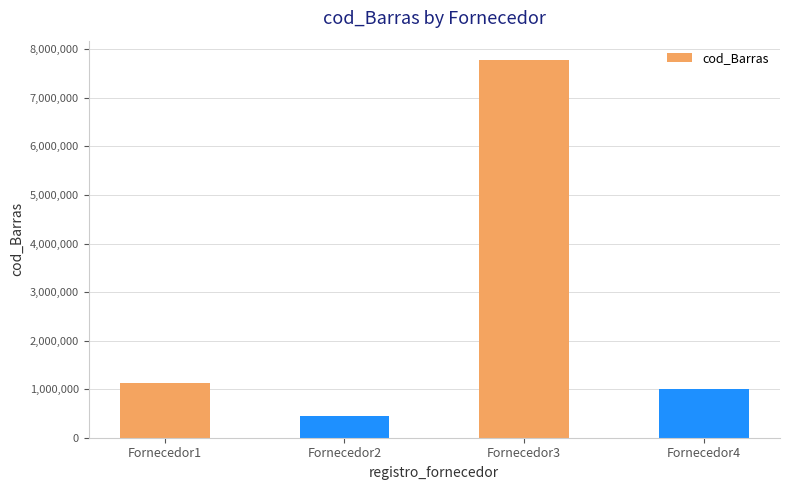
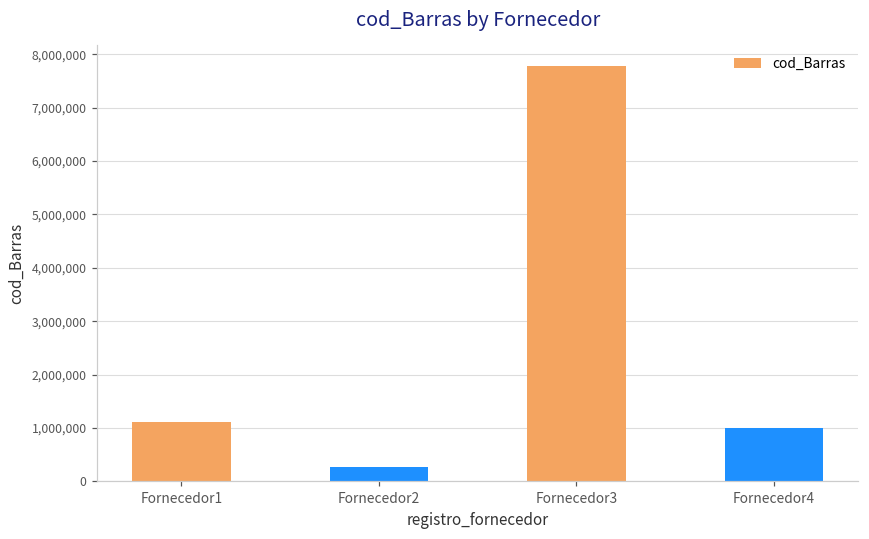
Fornecedor2: 400,000 -> 300,000
